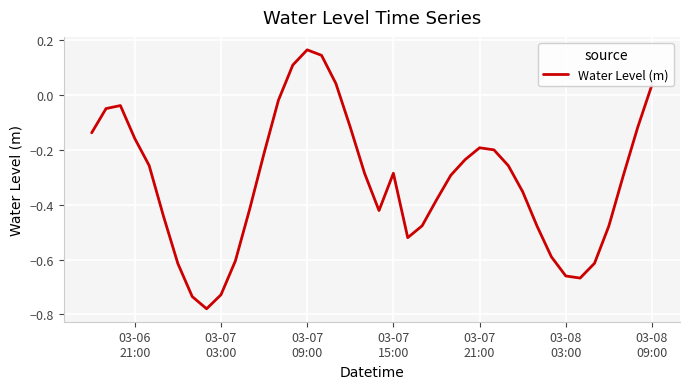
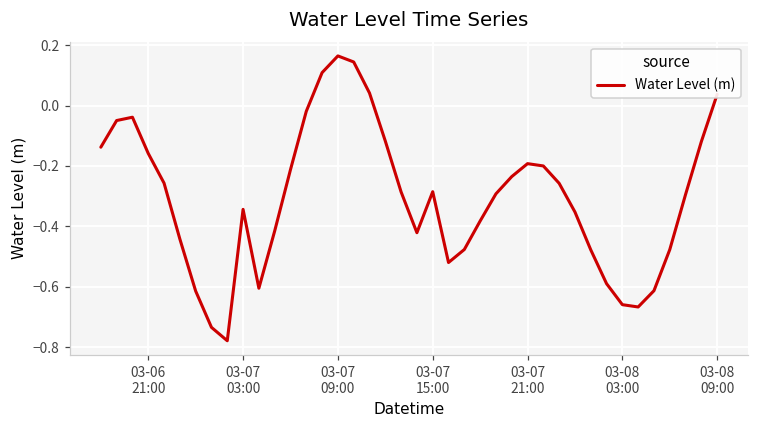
03-07 03:00: -0.73 -> -0.34
